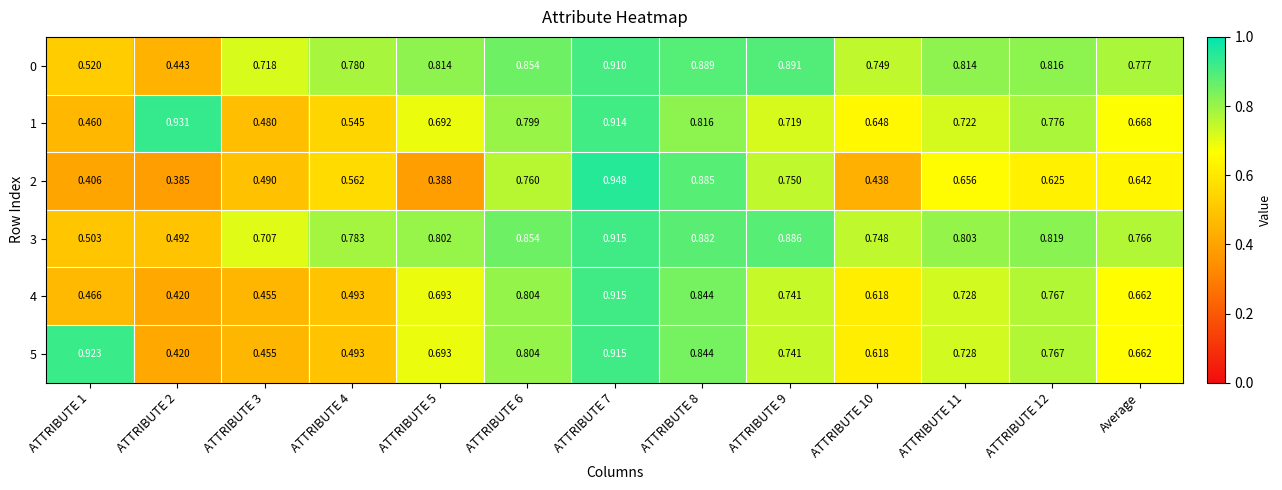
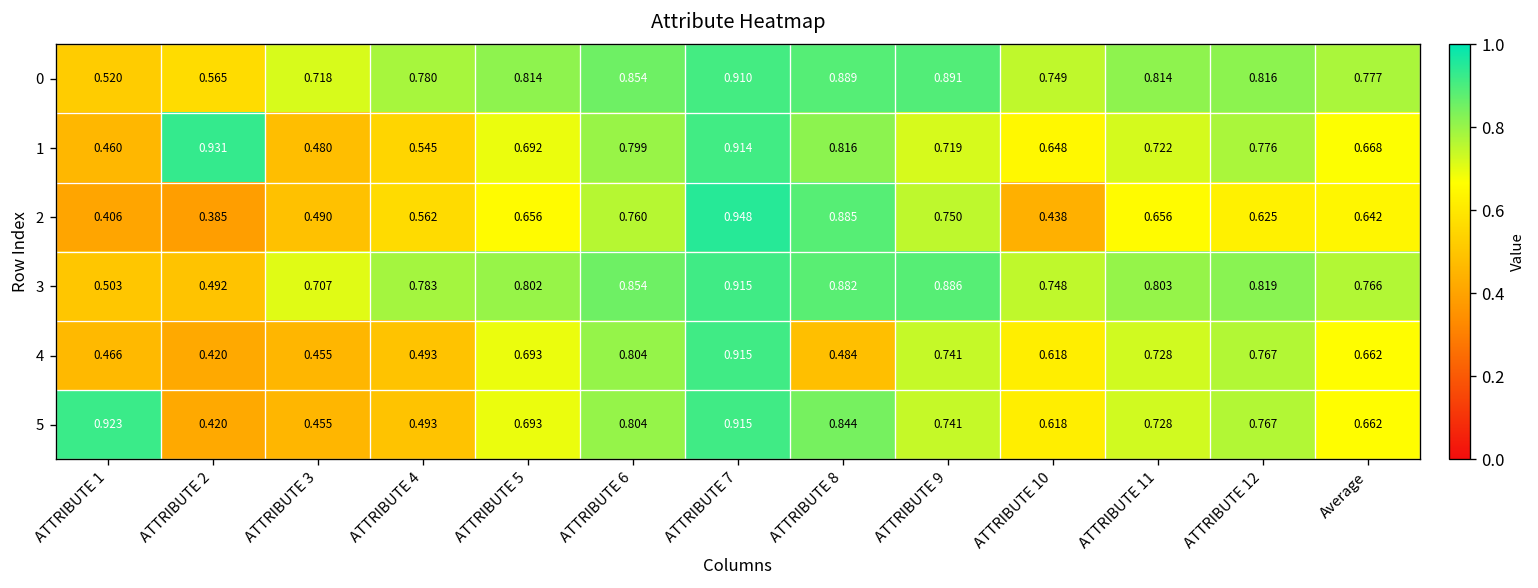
0, ATTRIBUTE 2: 0.443 -> 0.565
2, ATTRIBUTE 5: 0.388 -> 0.656
4, ATTRIBUTE 8: 0.844 -> 0.484
